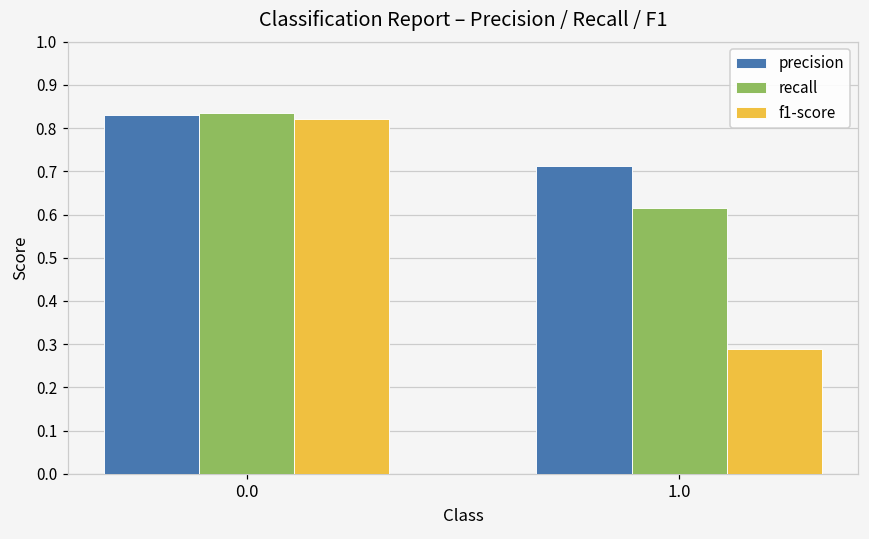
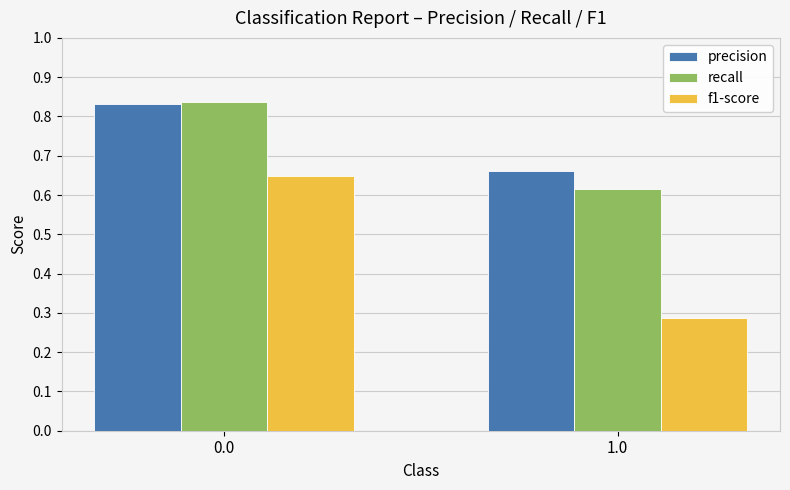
f1-score, 0.0: 0.82 -> 0.65
precision, 1.0: 0.71 -> 0.66
